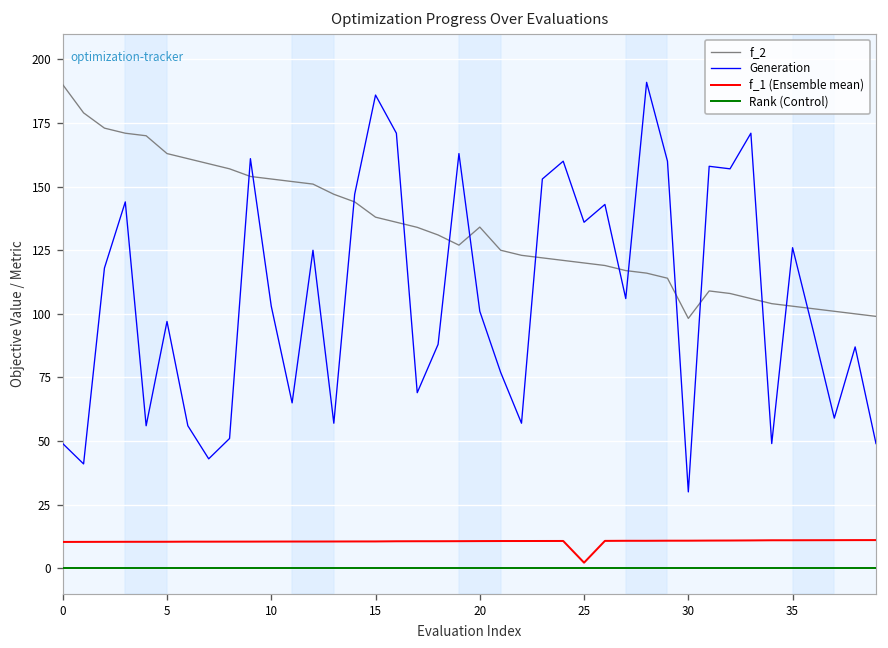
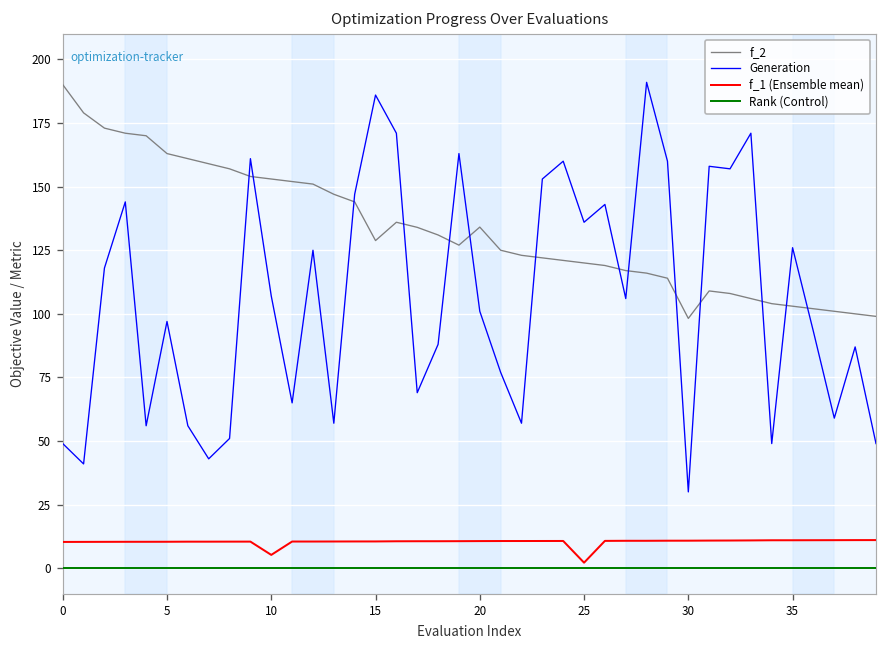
Generation, 10: 103 -> 107
f_1 (Ensemble mean), 10: 10 -> 5
f_2, 15: 138 -> 129
